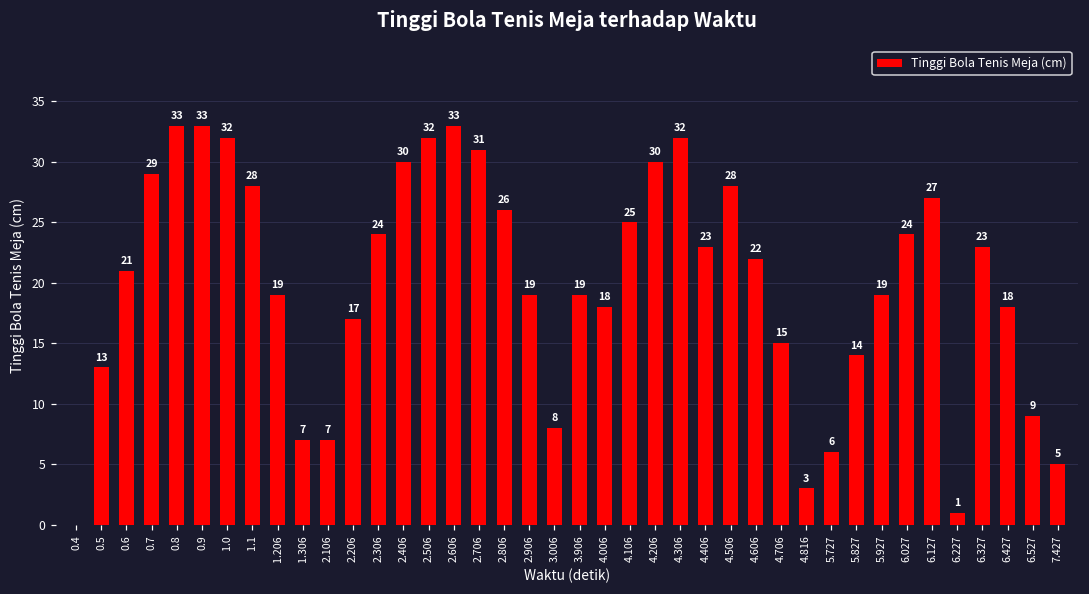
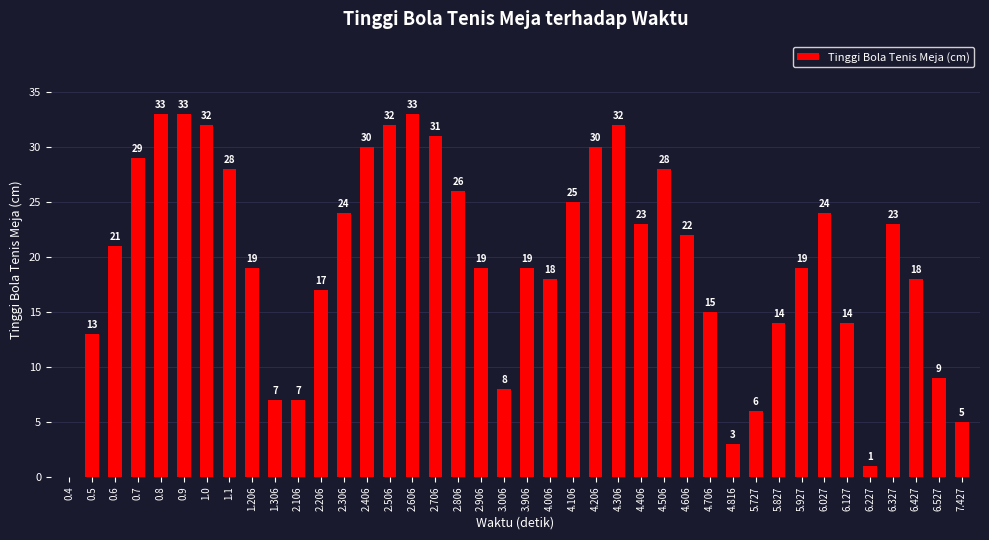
6.127: 27 -> 14
